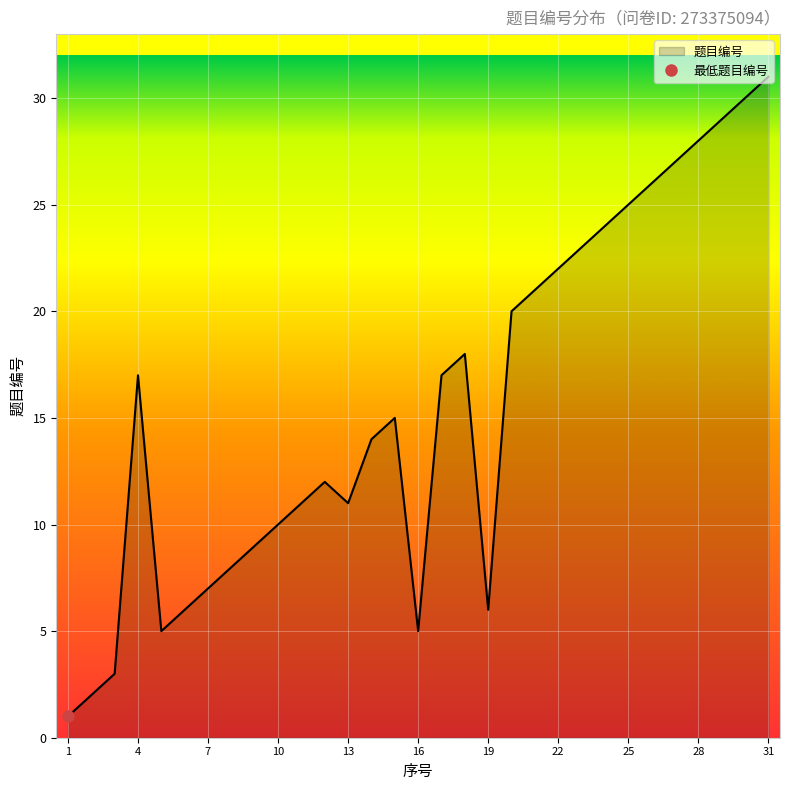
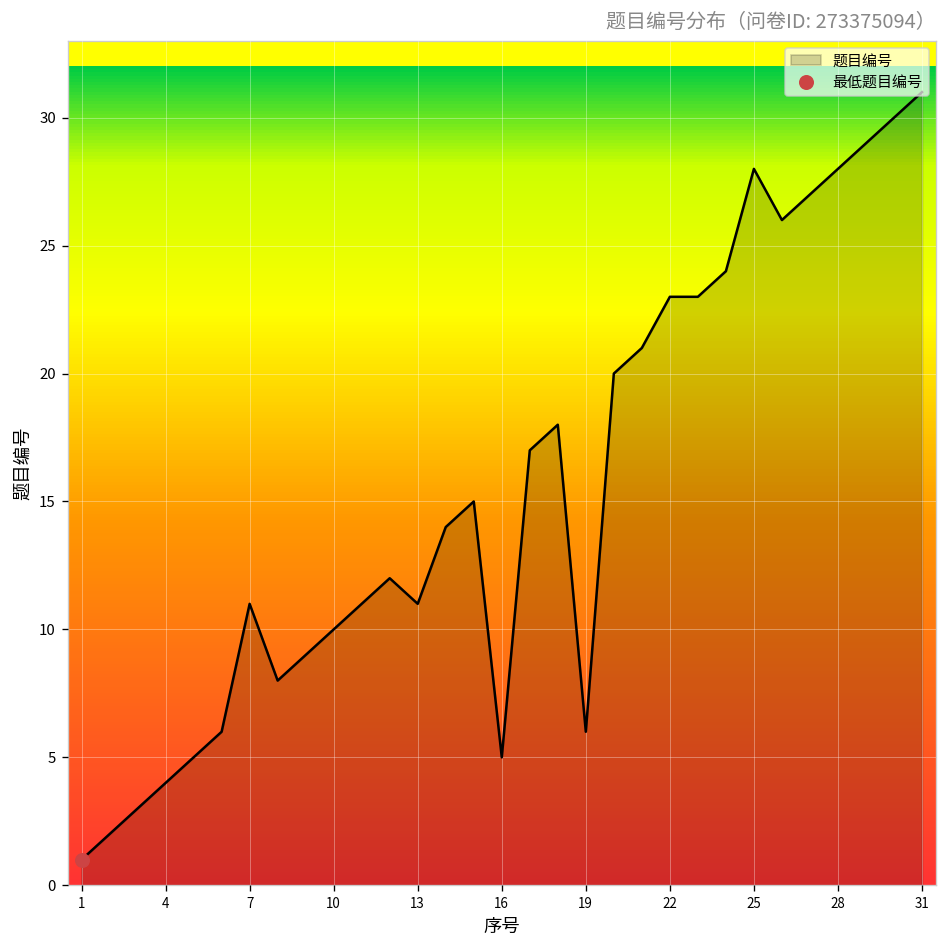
题目编号, 4: 17 -> 4
题目编号, 7: 7 -> 11
题目编号, 22: 22 -> 23
题目编号, 25: 25 -> 28
